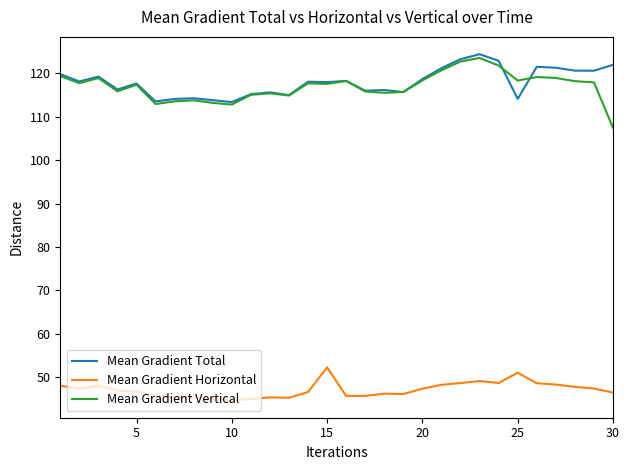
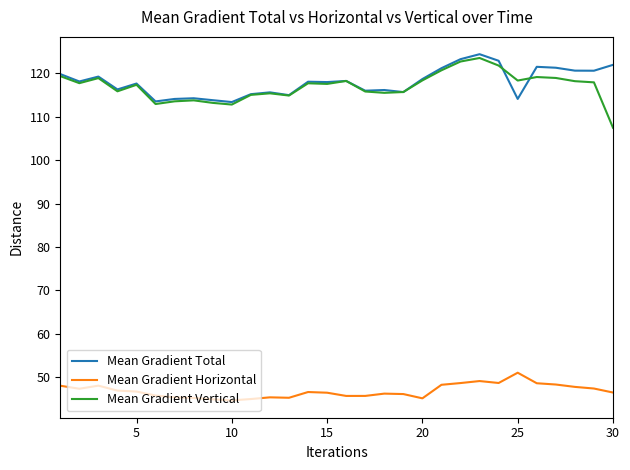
Mean Gradient Horizontal, 15: 52 -> 46
Mean Gradient Horizontal, 20: 47 -> 45
